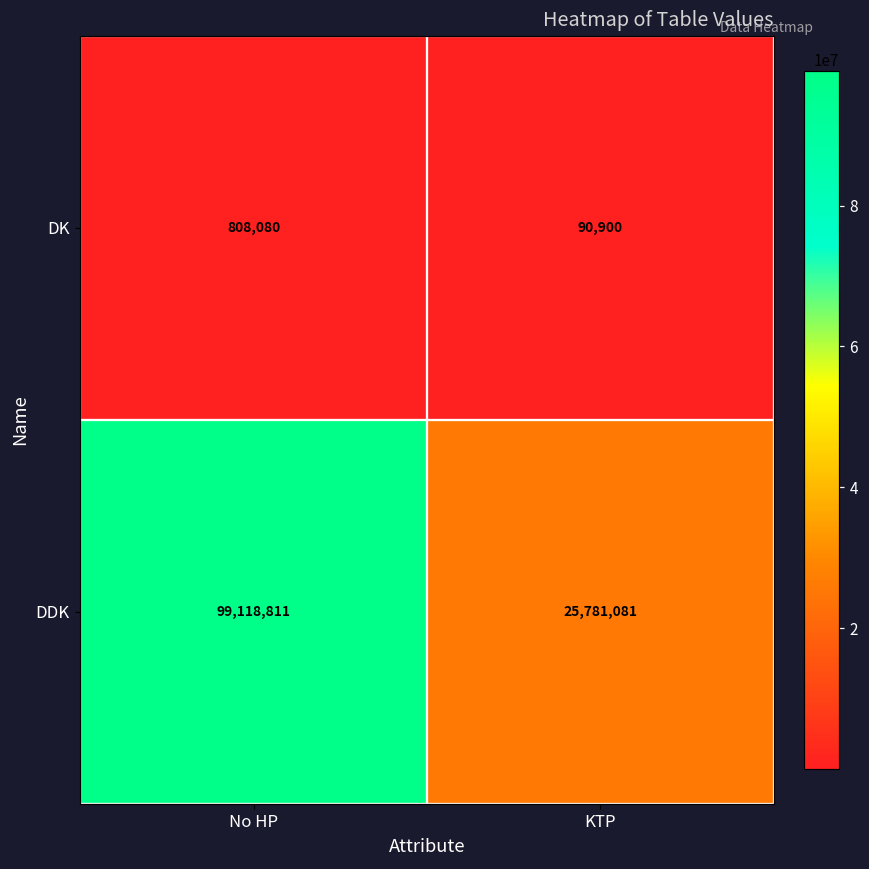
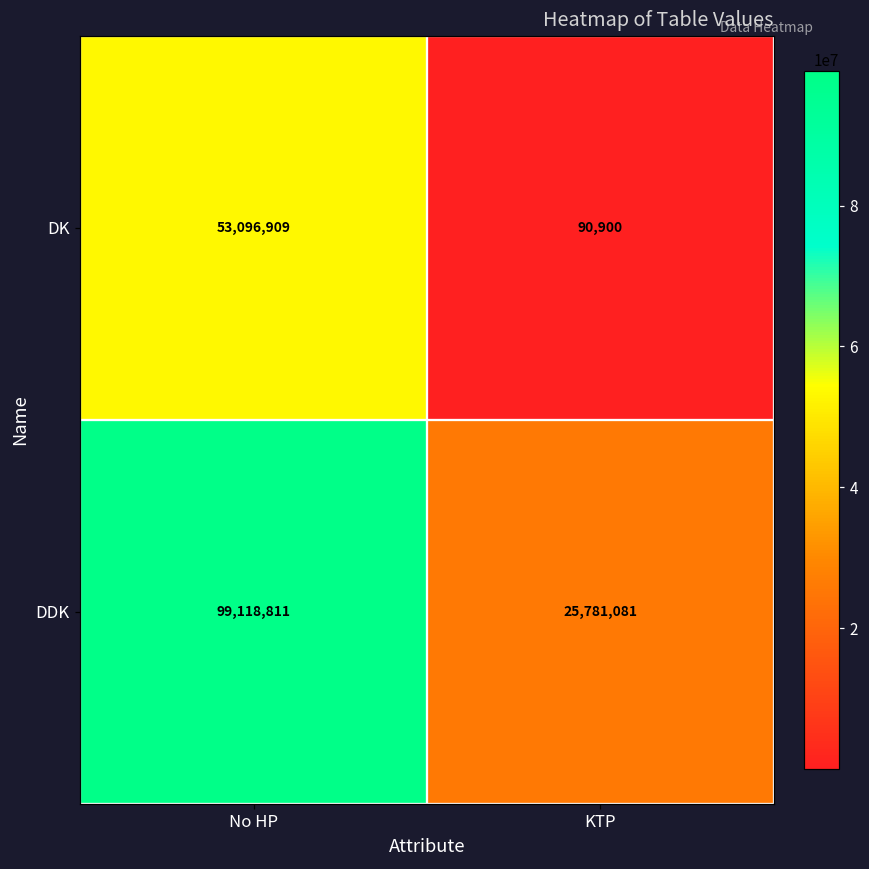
DK, No HP: 808,080 -> 53,096,909
